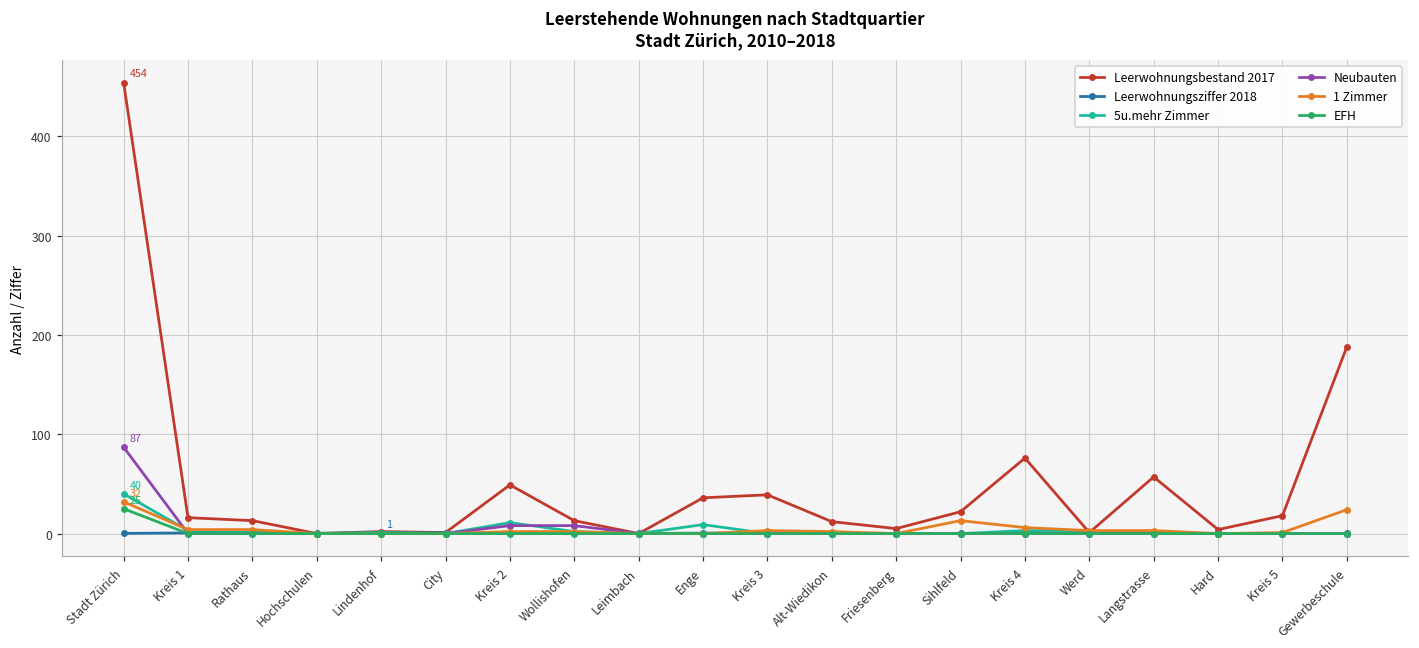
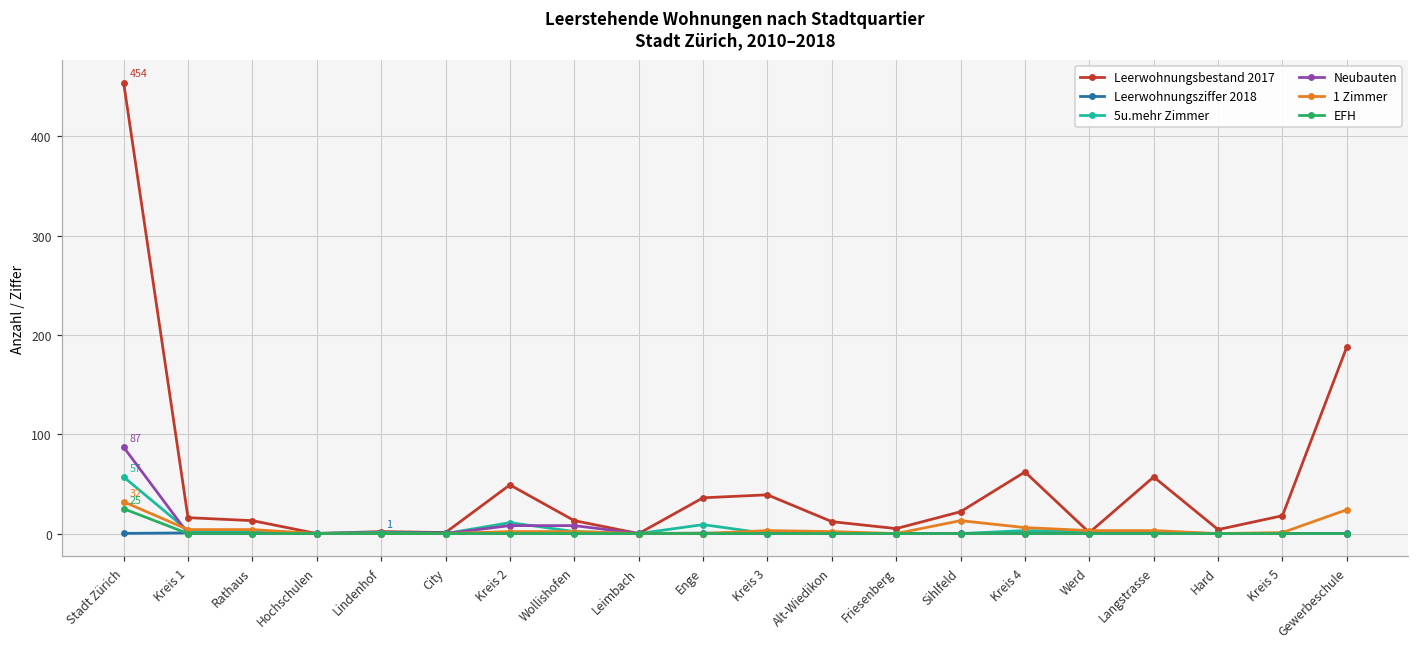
5u.mehr Zimmer, Stadt Zürich: 40 -> 57
Leerwohnungsbestand 2017, Kreis 4: 80 -> 60
